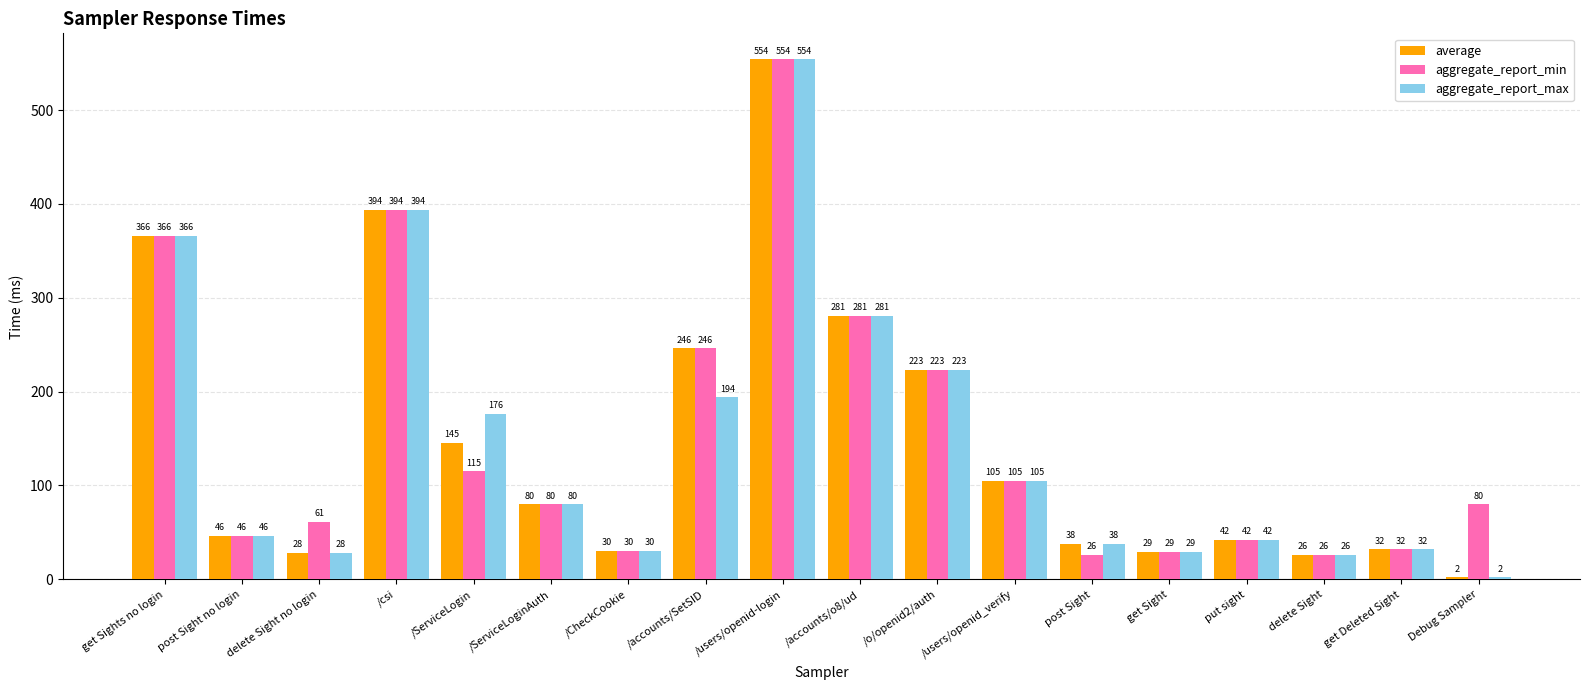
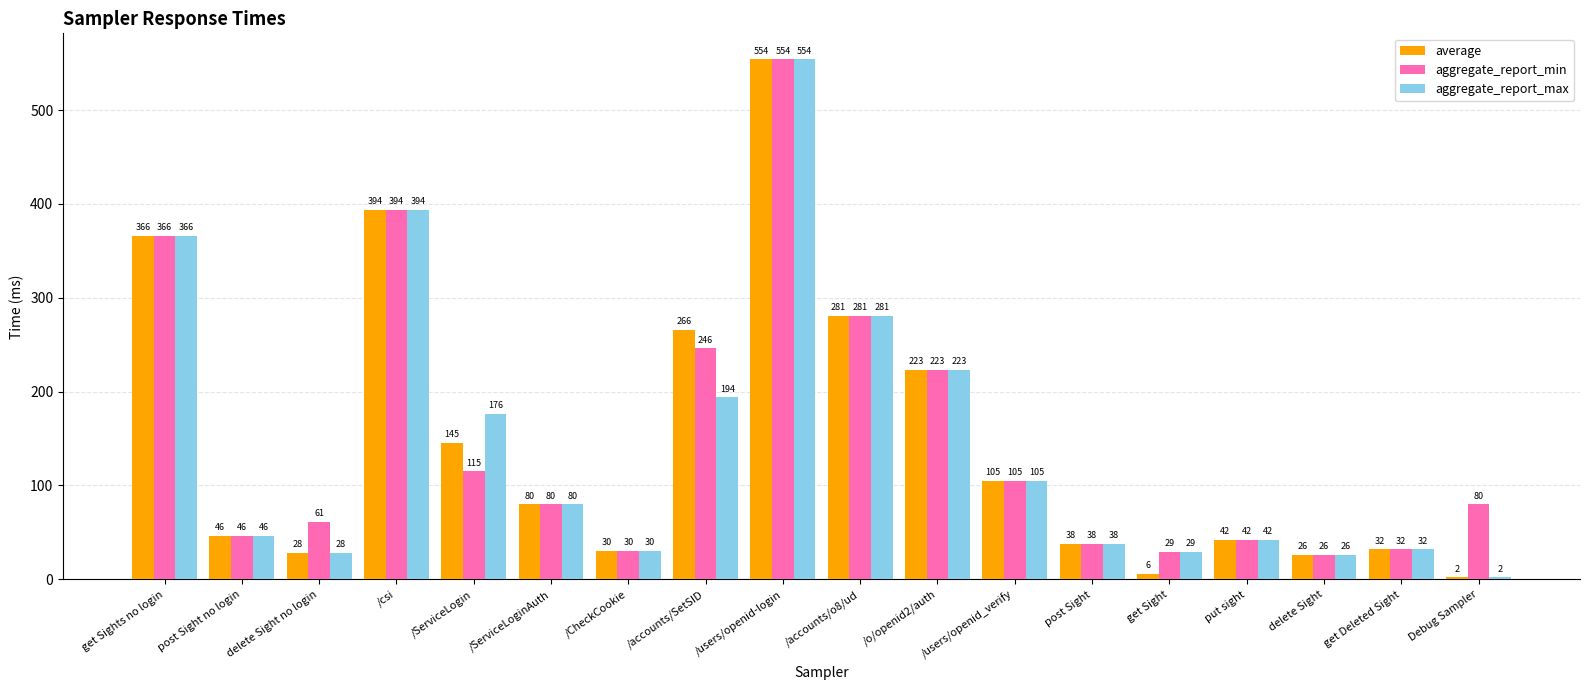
average, /accounts/SetSID: 246 -> 266
aggregate_report_min, post Sight: 26 -> 38
average, get Sight: 29 -> 6
